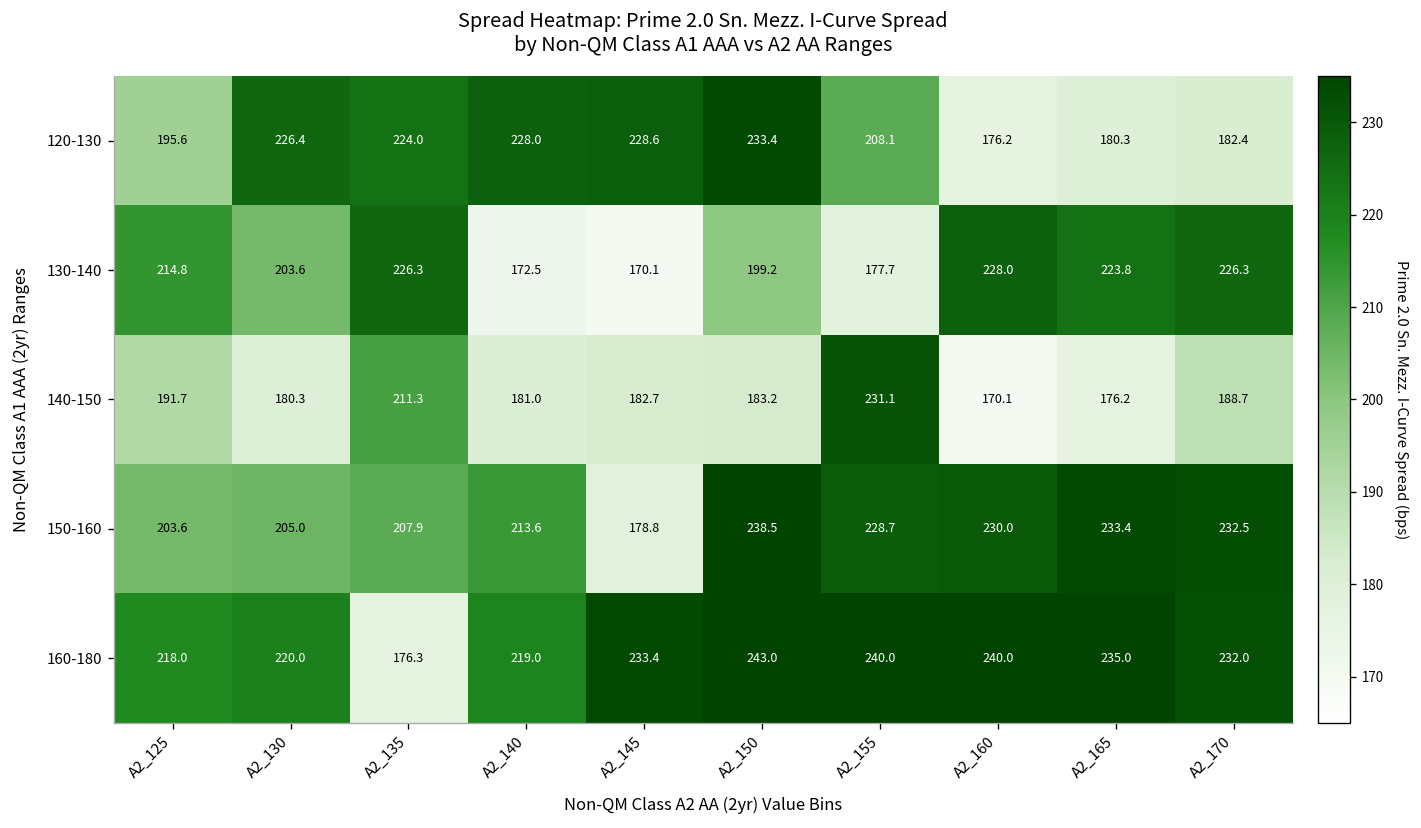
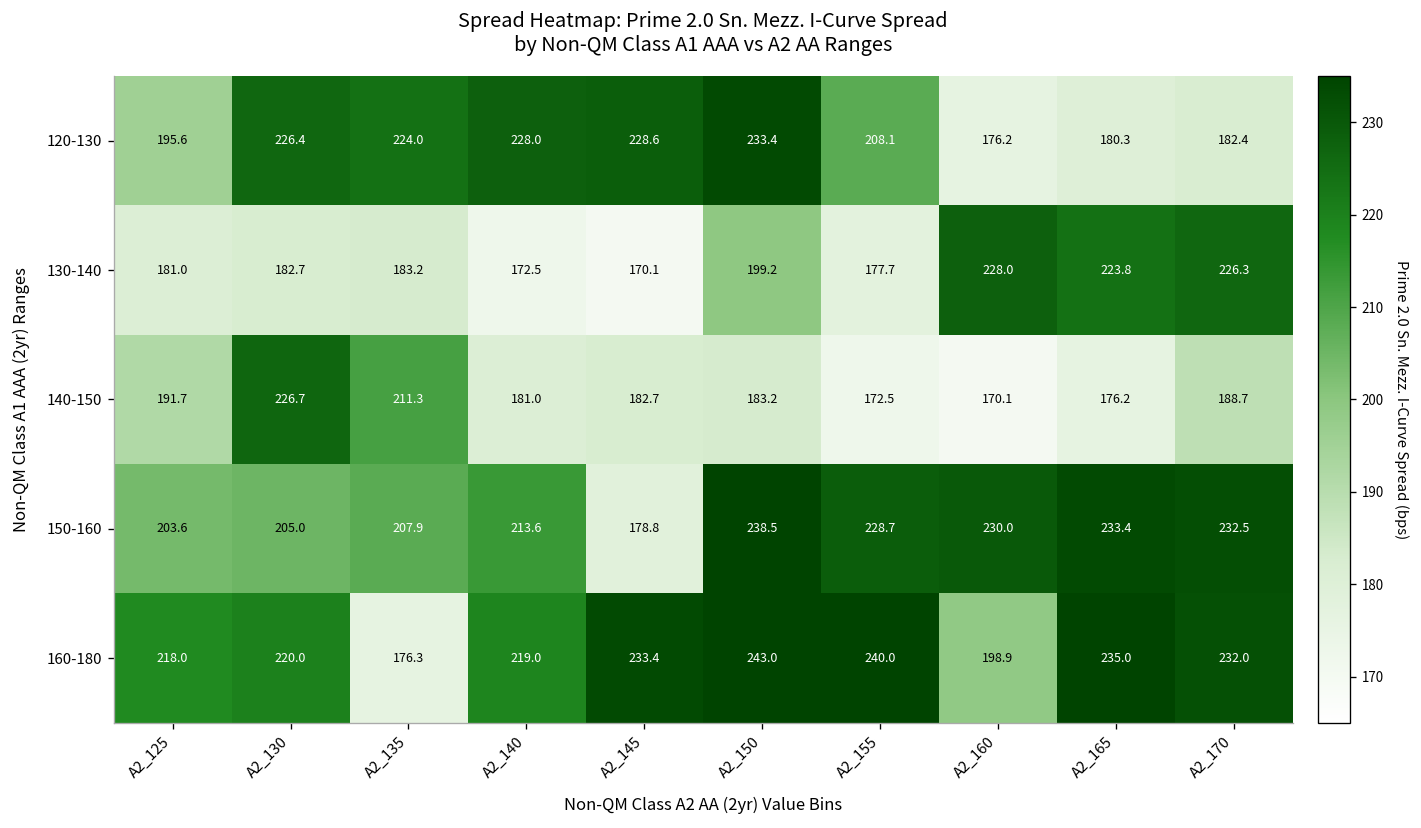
130-140, A2_125: 214.8 -> 181.0
130-140, A2_130: 203.6 -> 182.7
130-140, A2_135: 226.3 -> 183.2
140-150, A2_130: 180.3 -> 226.7
140-150, A2_155: 231.1 -> 172.5
160-180, A2_160: 240.0 -> 198.9
